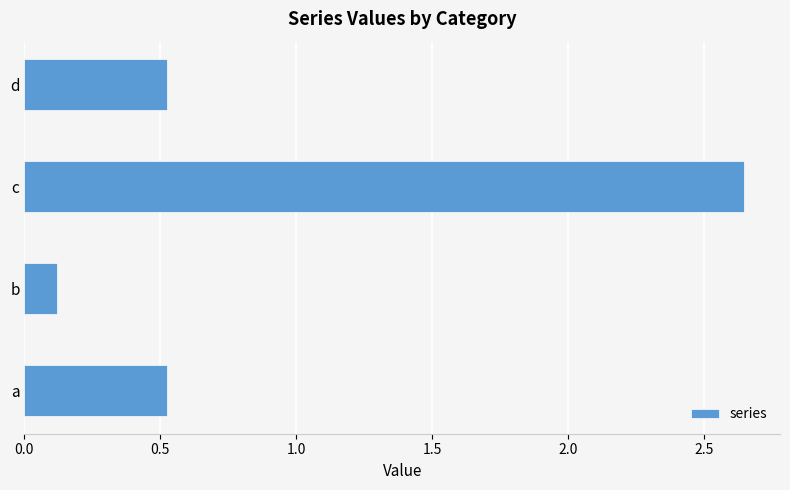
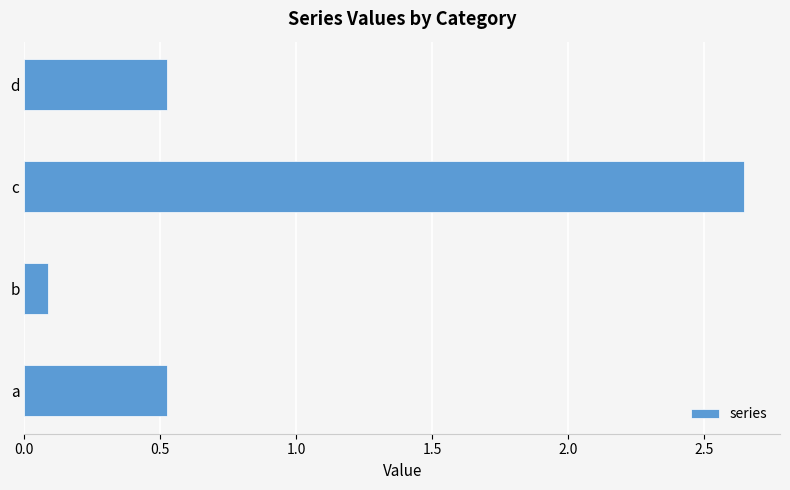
b: 0.12 -> 0.09
